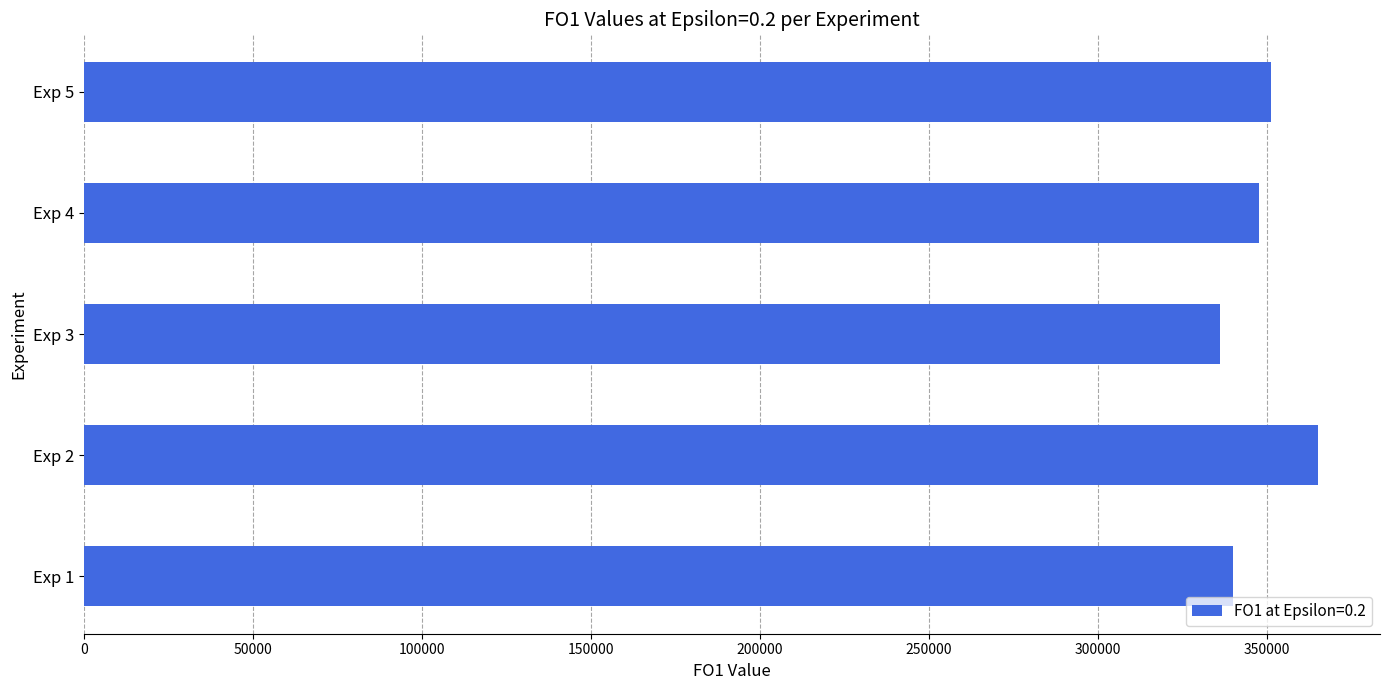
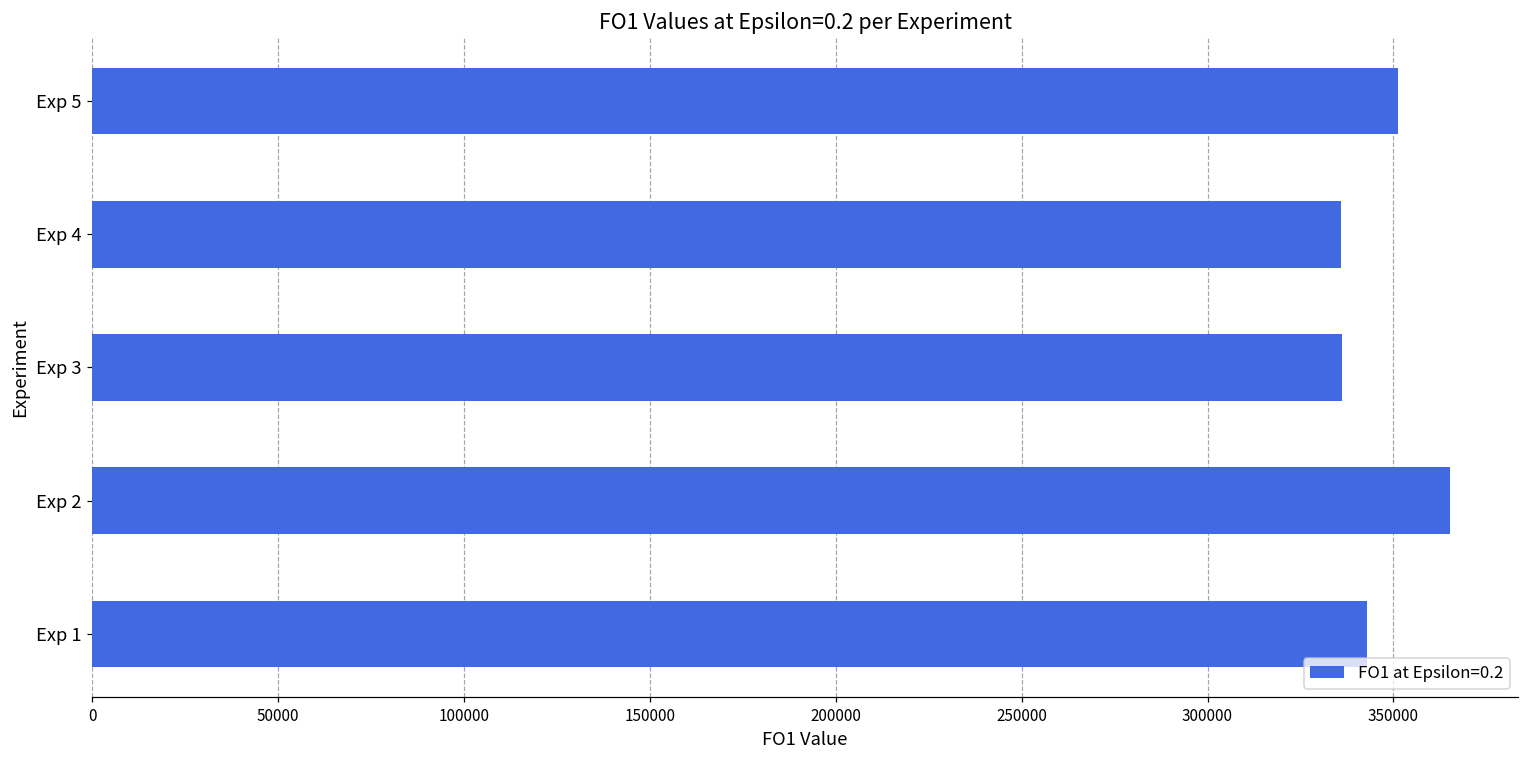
Exp 4: 348000 -> 336000
Exp 1: 340000 -> 343000
